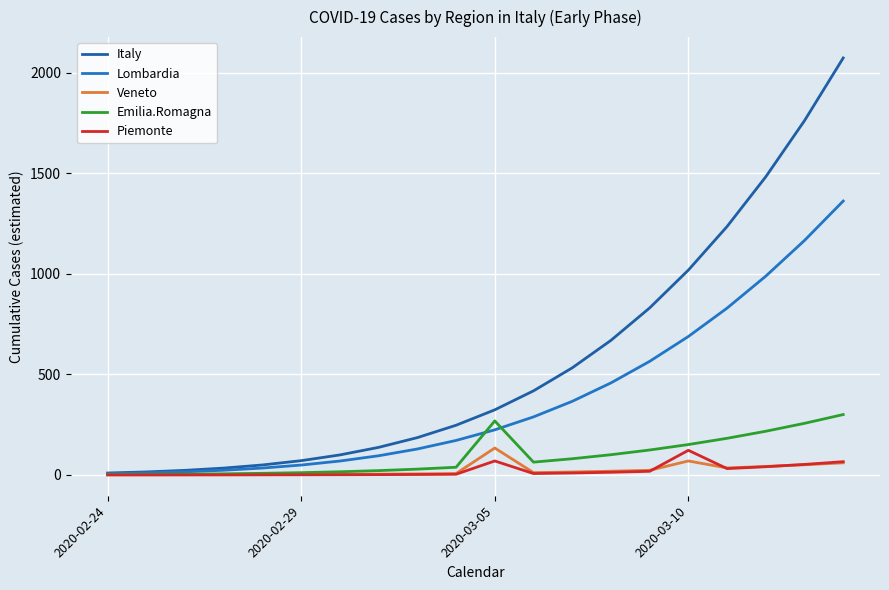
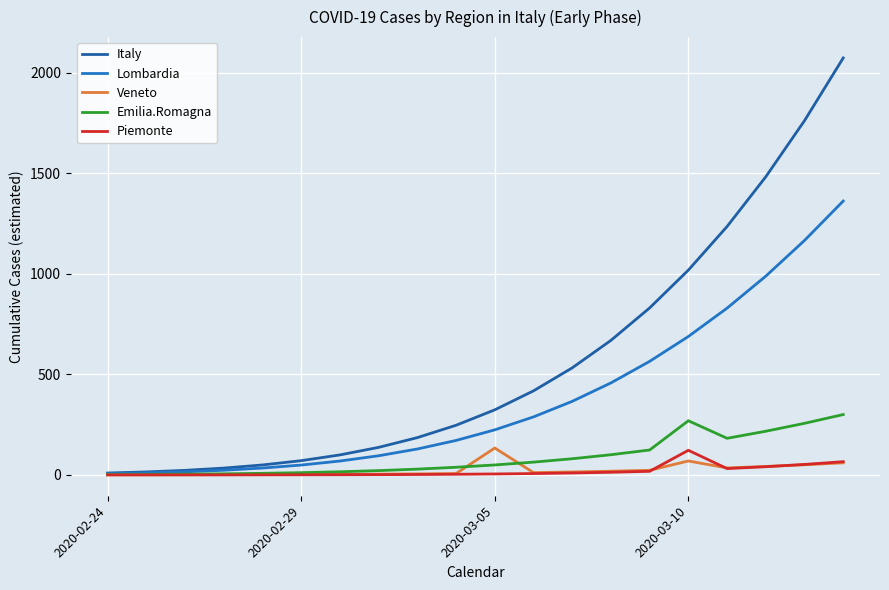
Emilia.Romagna, 2020-03-05: 270 -> 50
Piemonte, 2020-03-05: 70 -> 0
Emilia.Romagna, 2020-03-10: 150 -> 270
